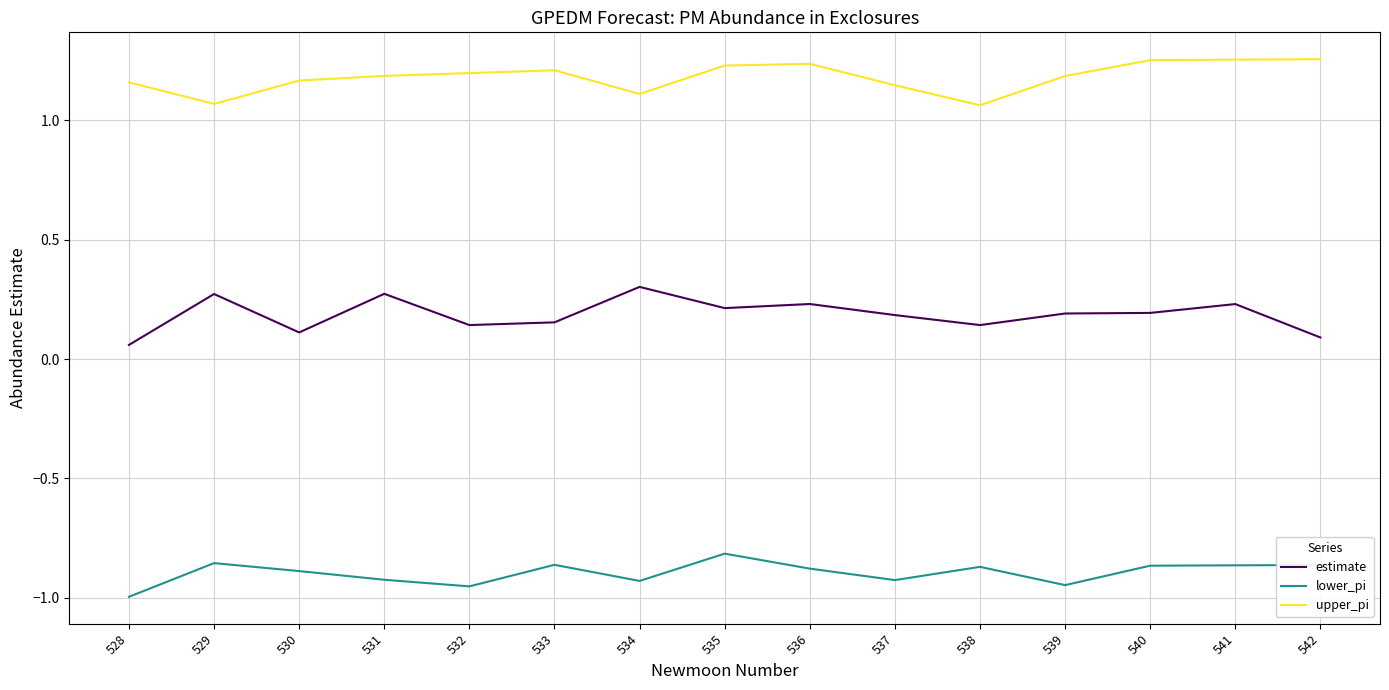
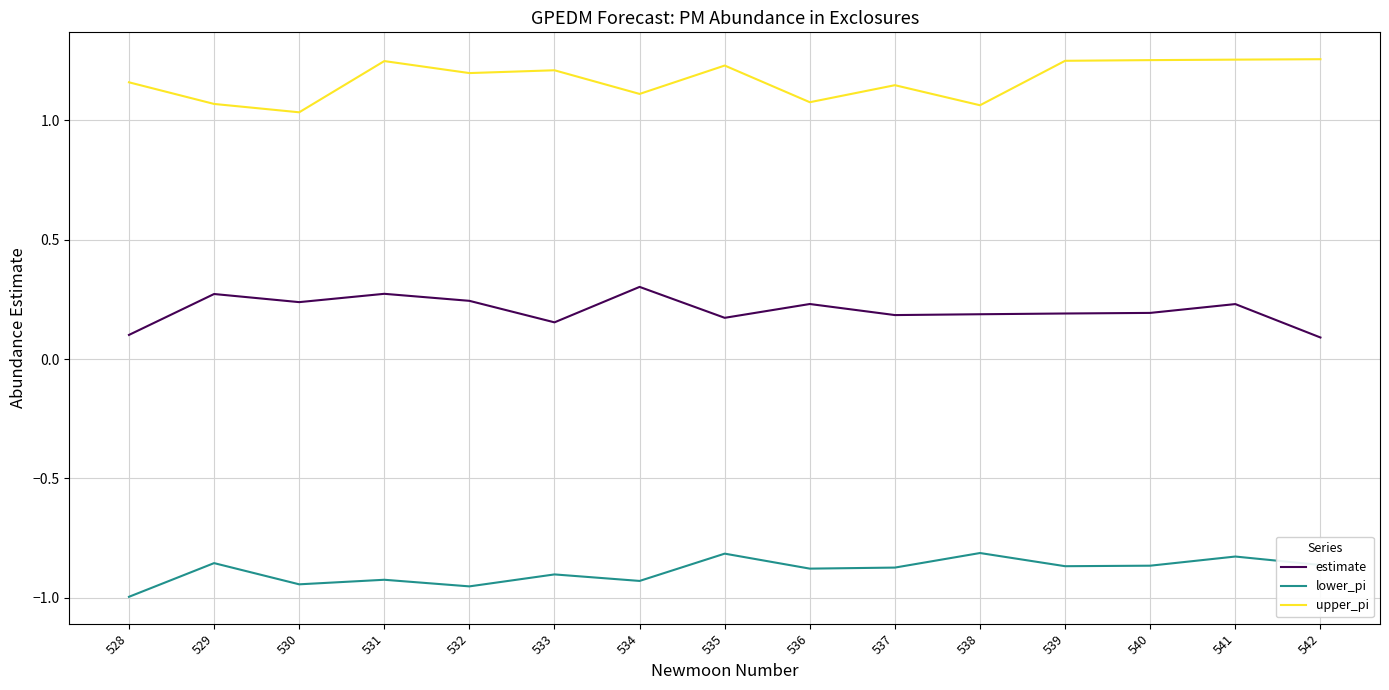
estimate, 528: 0.06 -> 0.10
estimate, 530: 0.11 -> 0.24
lower_pi, 530: -0.89 -> -0.94
upper_pi, 530: 1.17 -> 1.03
upper_pi, 531: 1.19 -> 1.25
estimate, 532: 0.14 -> 0.24
lower_pi, 533: -0.86 -> -0.90
estimate, 535: 0.21 -> 0.17
upper_pi, 536: 1.24 -> 1.08
lower_pi, 537: -0.93 -> -0.87
estimate, 538: 0.14 -> 0.19
lower_pi, 538: -0.87 -> -0.81
lower_pi, 539: -0.95 -> -0.87
upper_pi, 539: 1.19 -> 1.25
lower_pi, 541: -0.86 -> -0.83
